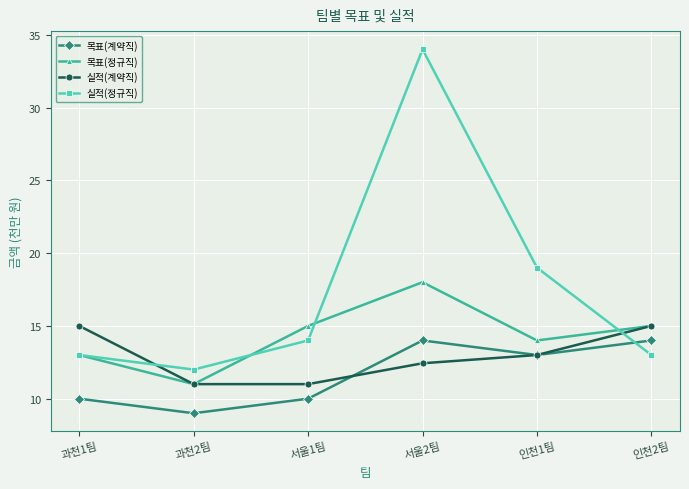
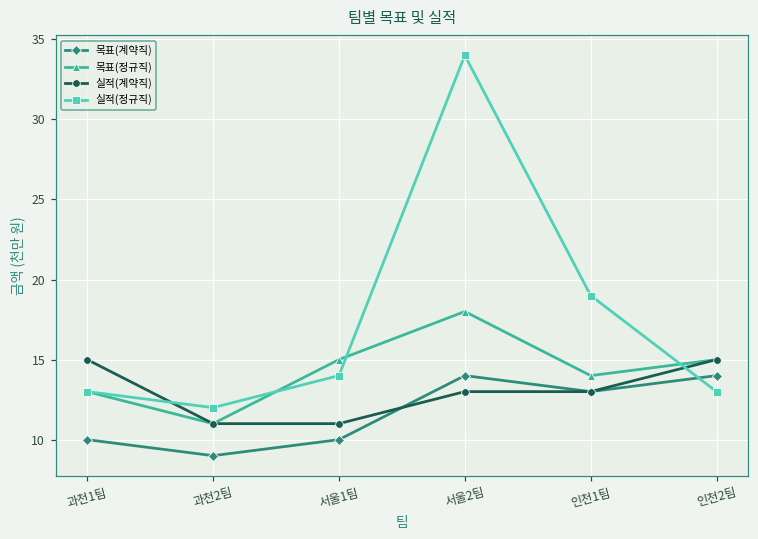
실적(계약직), 서울2팀: 12.4 -> 13.0
